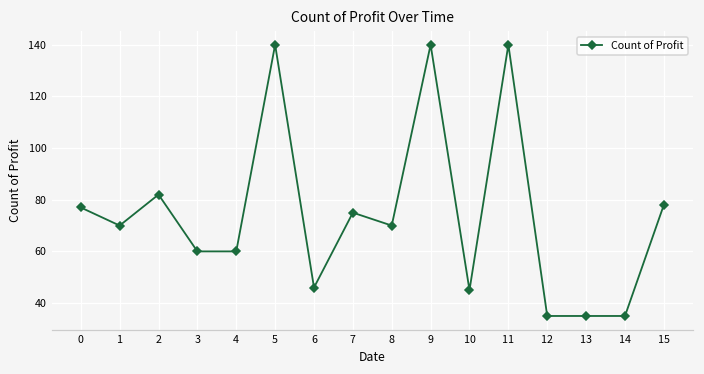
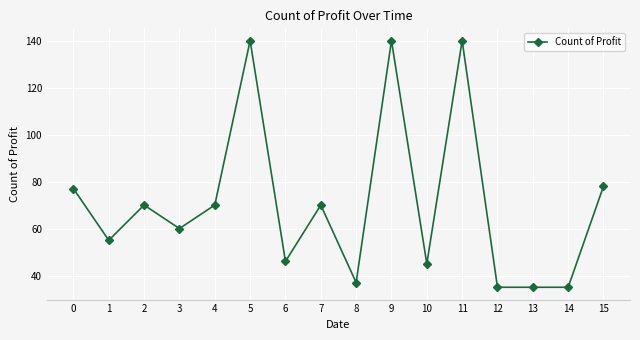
1: 70 -> 55
2: 82 -> 70
4: 60 -> 70
7: 75 -> 70
8: 70 -> 37
